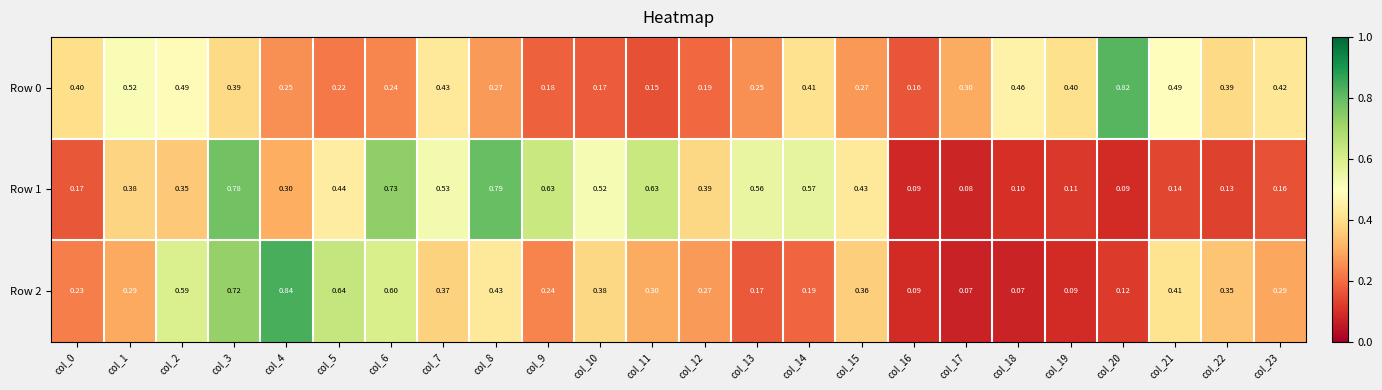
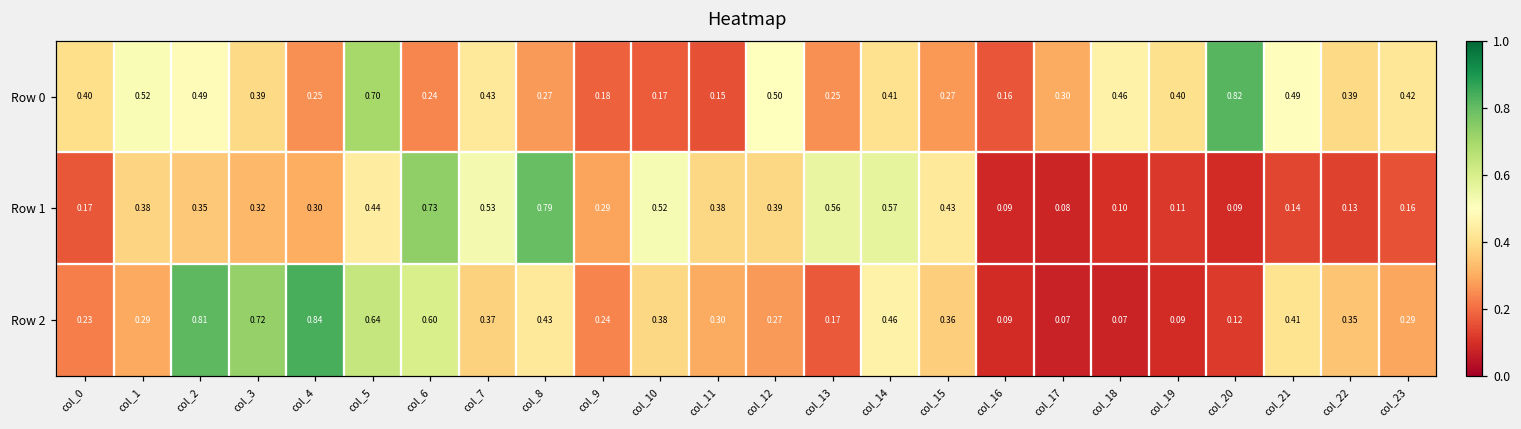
Row 0, col_5: 0.22 -> 0.70
Row 0, col_12: 0.19 -> 0.50
Row 1, col_3: 0.78 -> 0.32
Row 1, col_9: 0.63 -> 0.29
Row 1, col_11: 0.63 -> 0.38
Row 2, col_2: 0.59 -> 0.81
Row 2, col_14: 0.19 -> 0.46
